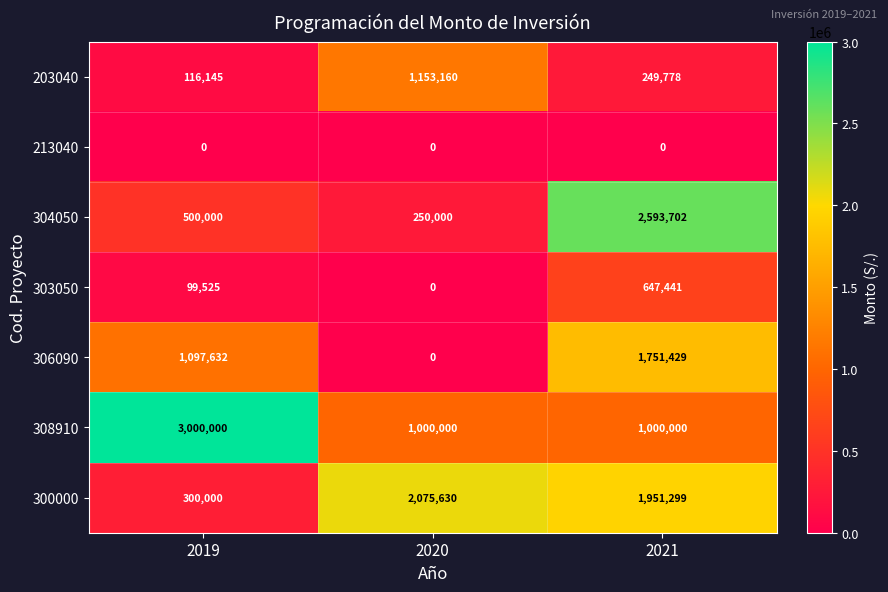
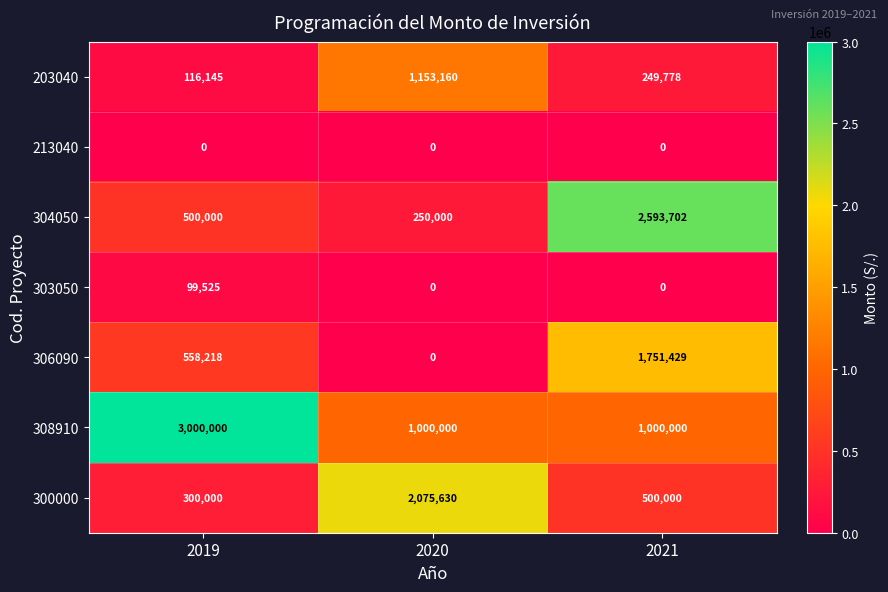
303050, 2021: 647,441 -> 0
306090, 2019: 1,097,632 -> 558,218
300000, 2021: 1,951,299 -> 500,000
